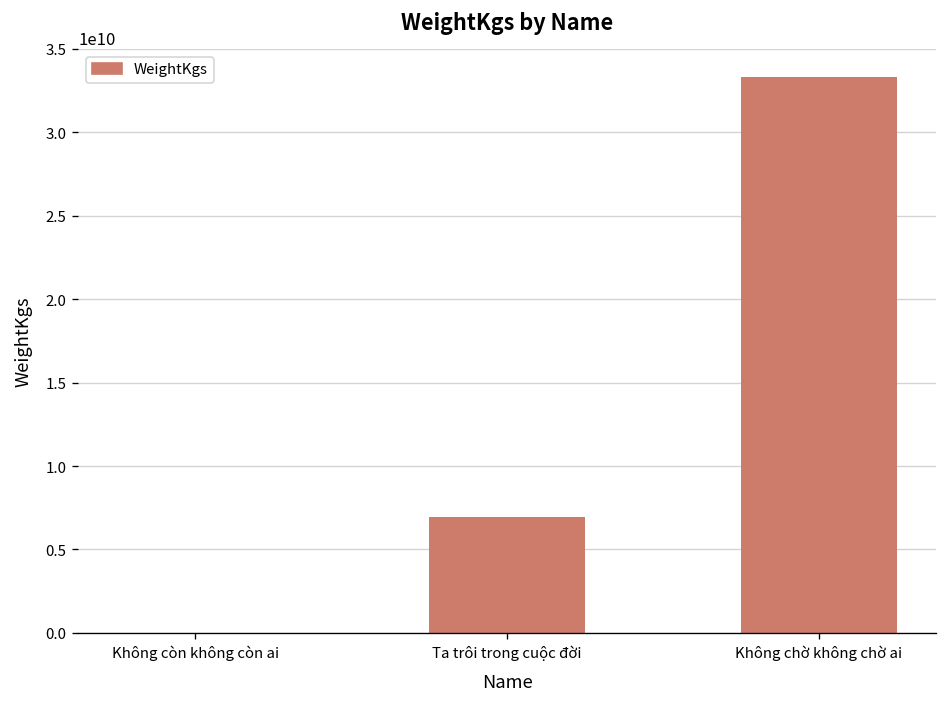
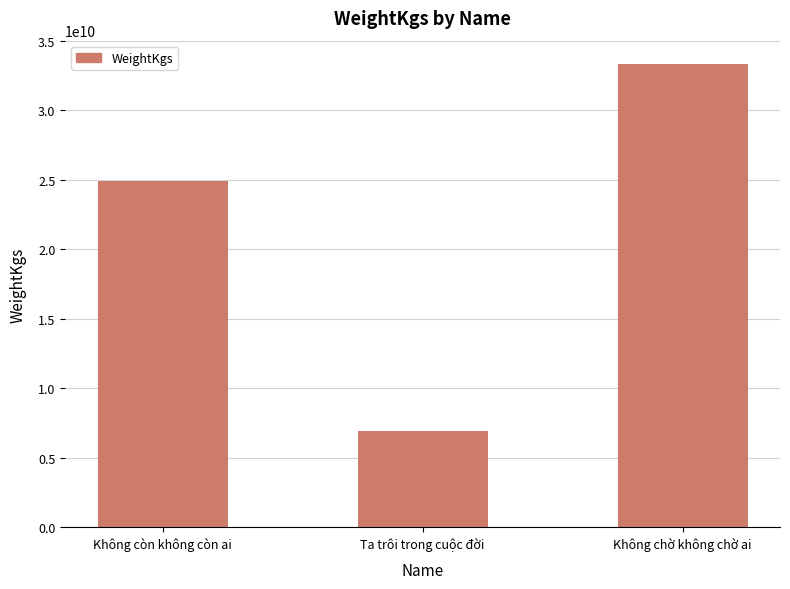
Không còn không còn ai: 0 -> 24900000000
